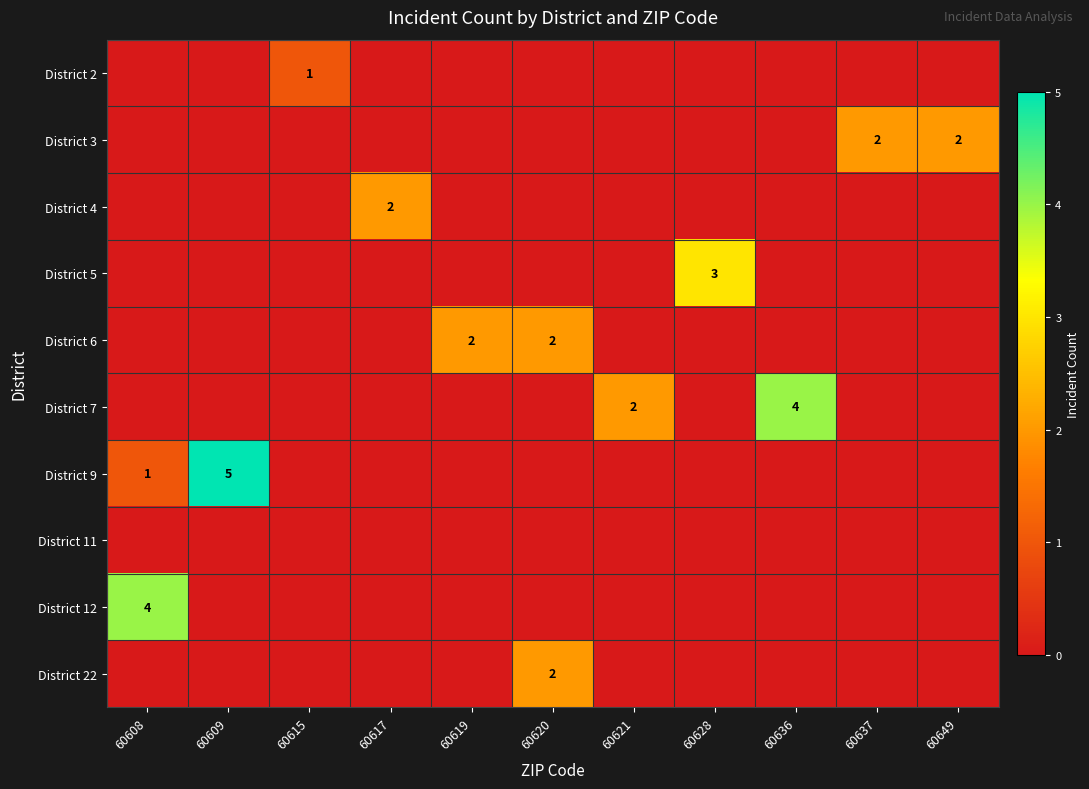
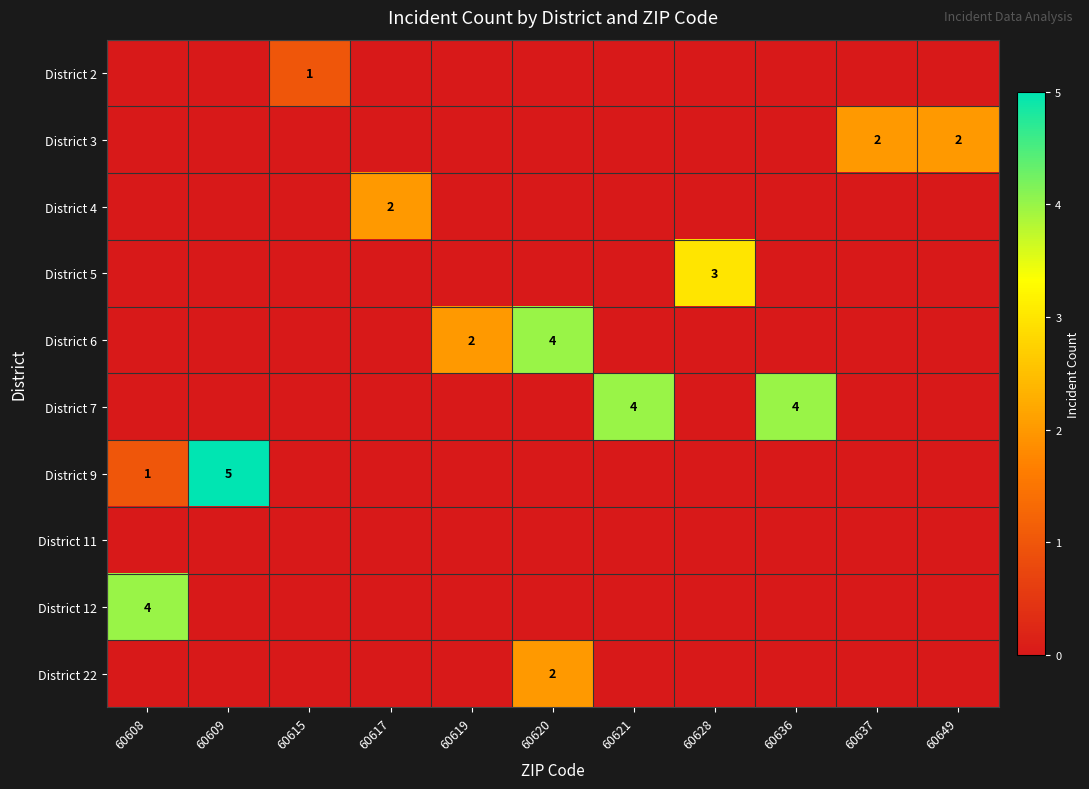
District 6, 60620: 2 -> 4
District 7, 60621: 2 -> 4
